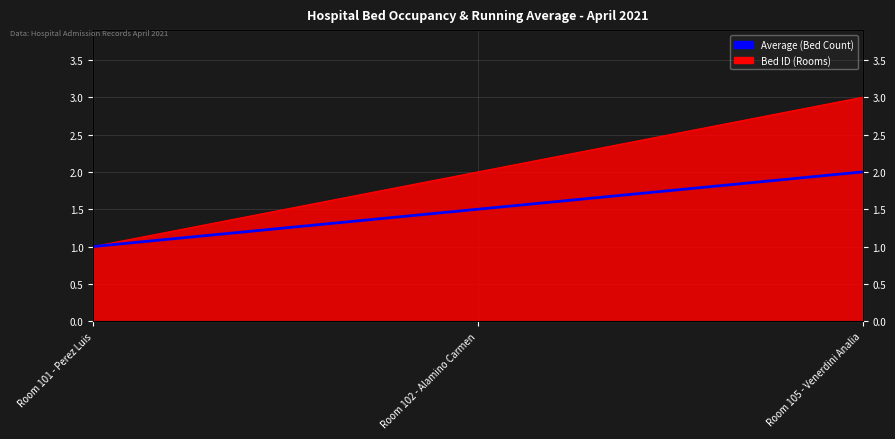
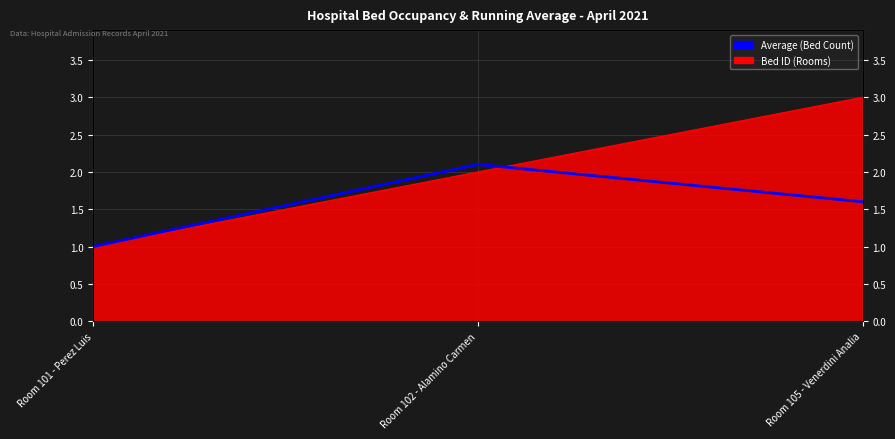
Average (Bed Count), Room 102 - Alamino Carmen: 1.5 -> 2.1
Average (Bed Count), Room 105 - Venerdini Analia: 2.0 -> 1.6
